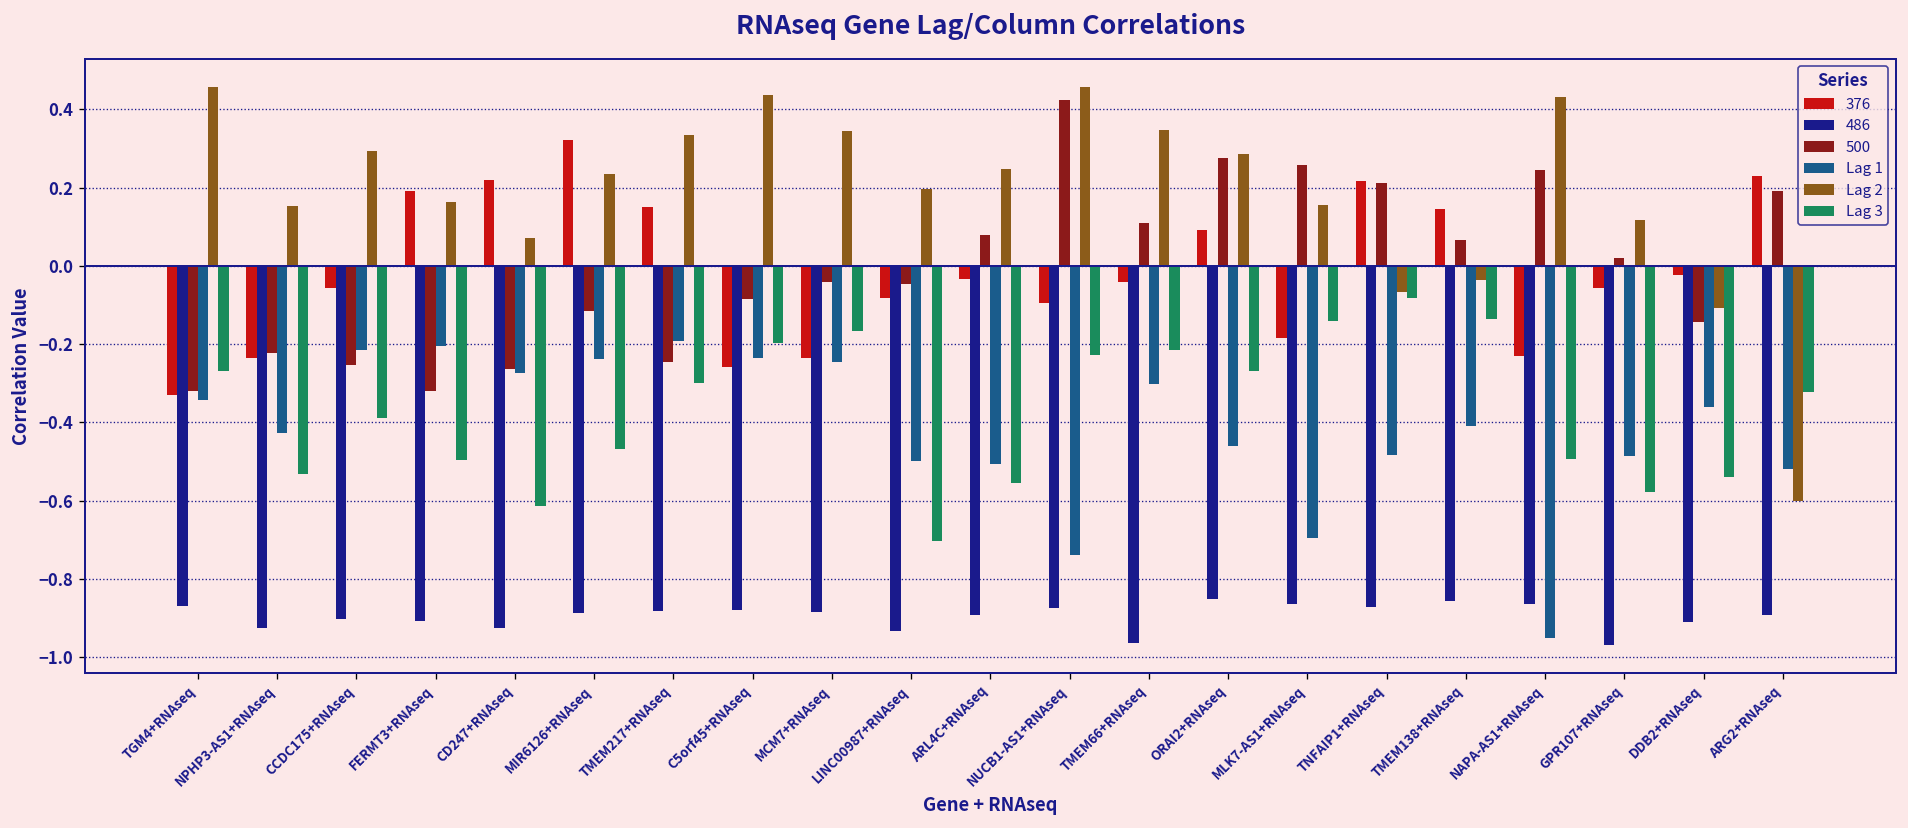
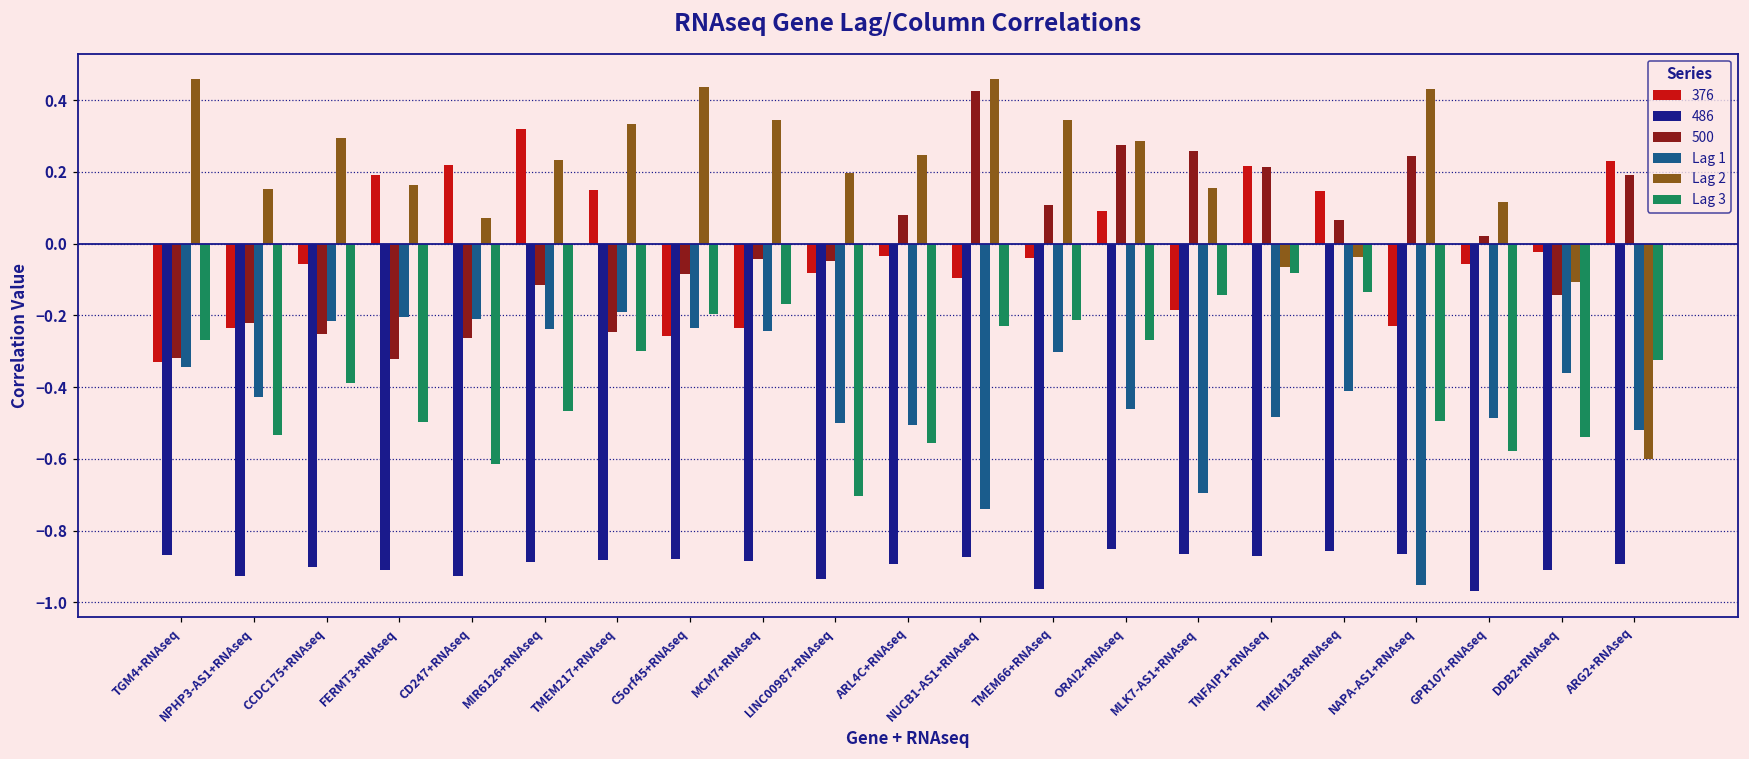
Lag 1, CD247+RNAseq: -0.27 -> -0.21
